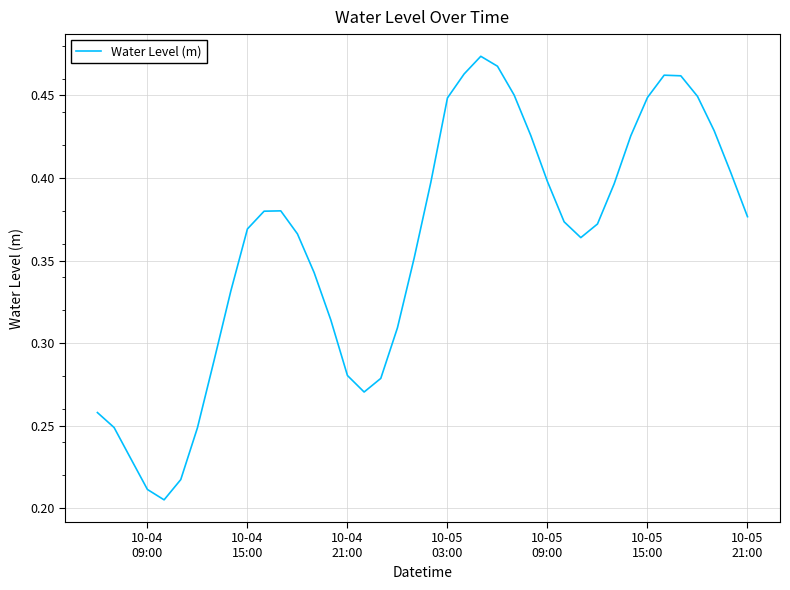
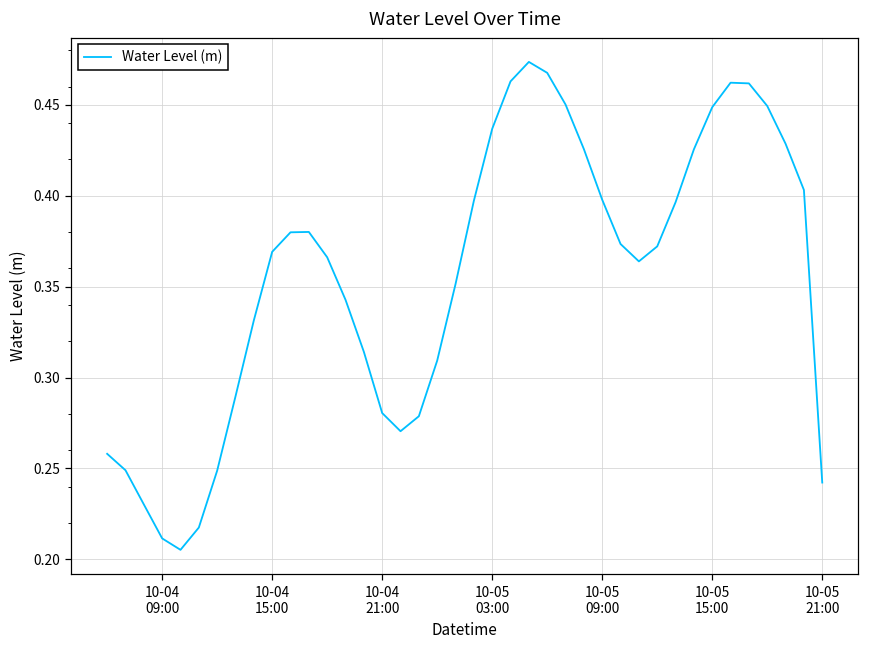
10-05 03:00: 0.448 -> 0.437
10-05 21:00: 0.377 -> 0.242
